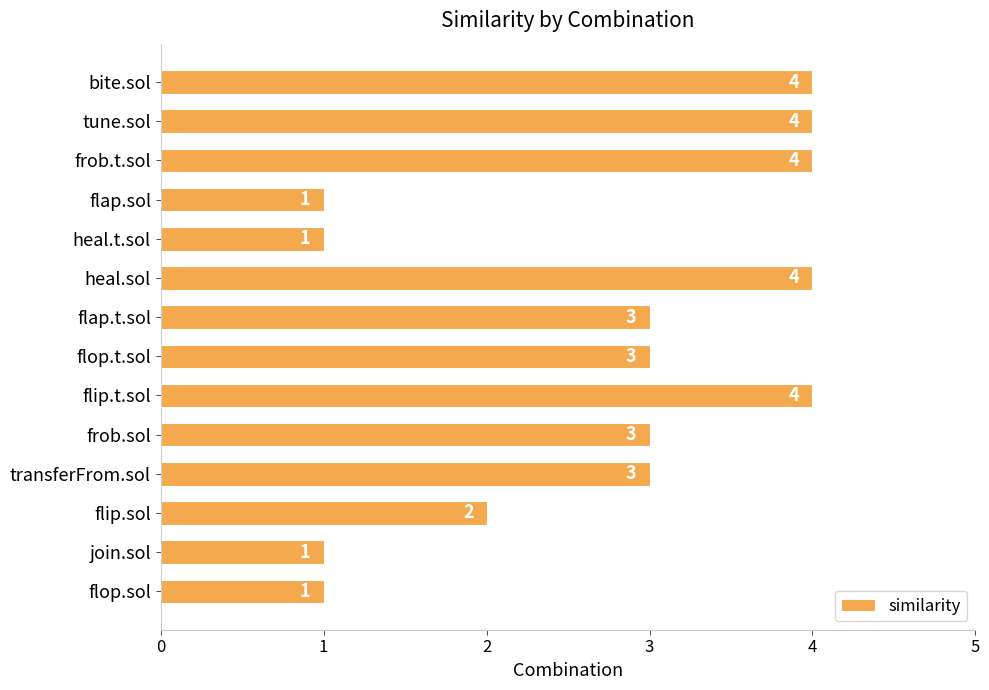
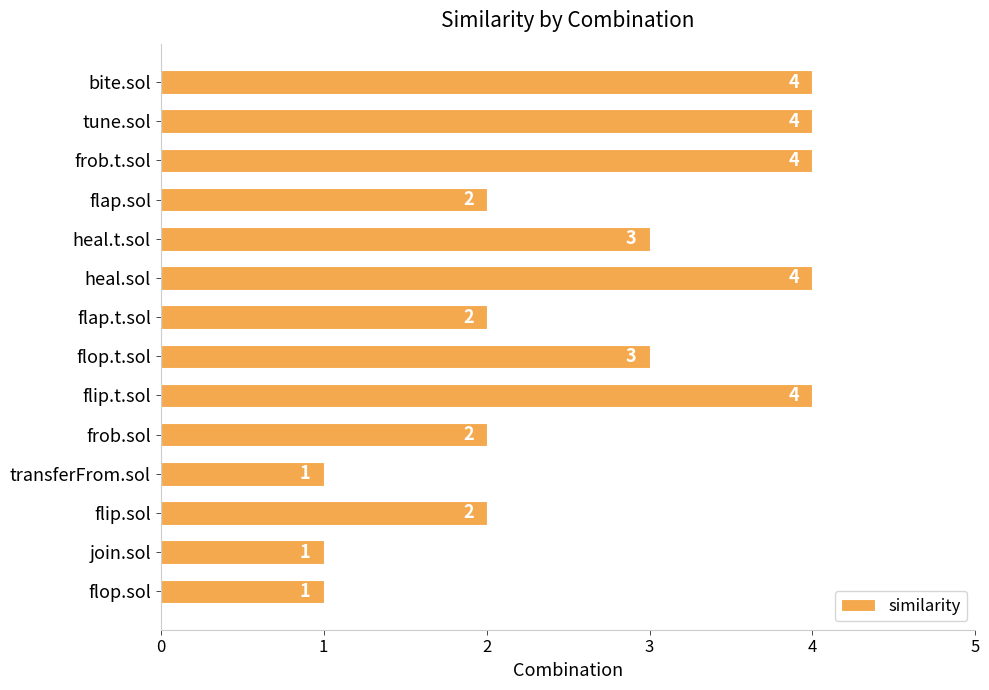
flap.sol: 1 -> 2
heal.t.sol: 1 -> 3
flap.t.sol: 3 -> 2
frob.sol: 3 -> 2
transferFrom.sol: 3 -> 1
